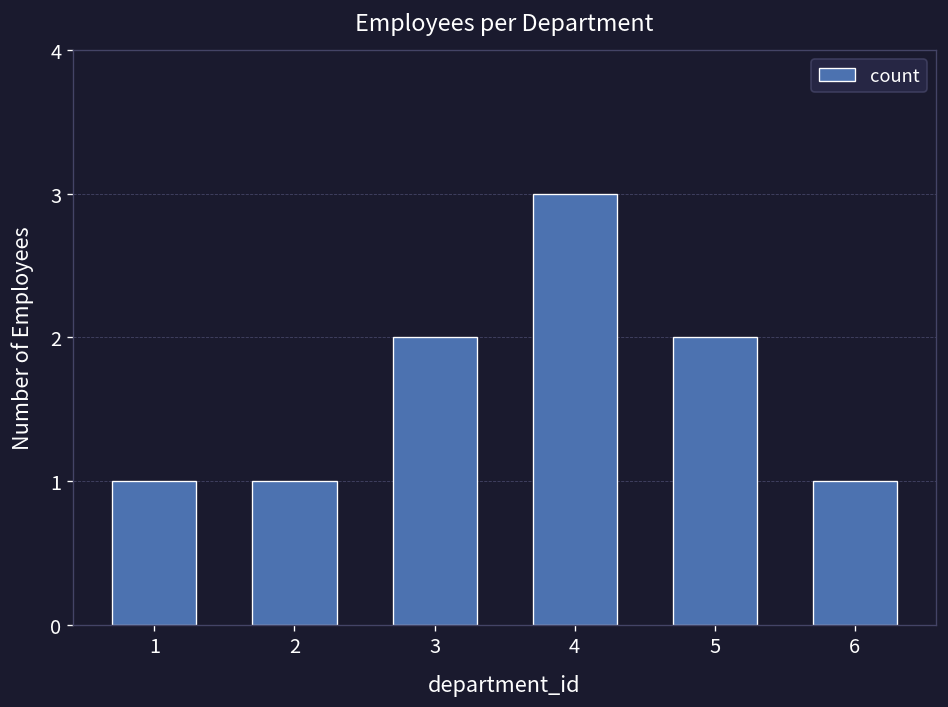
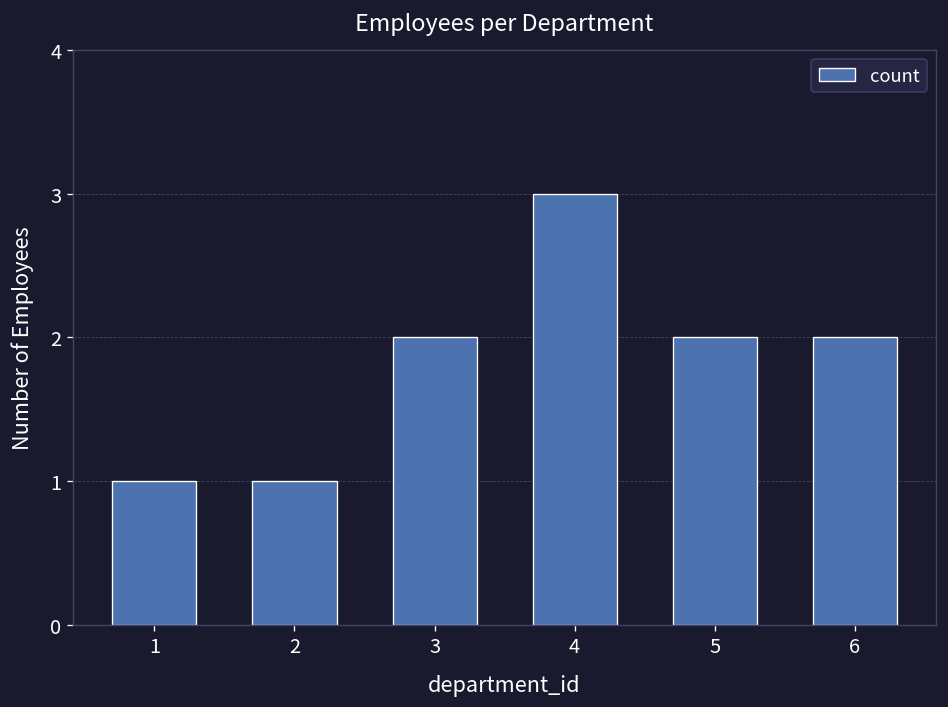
6: 1 -> 2
